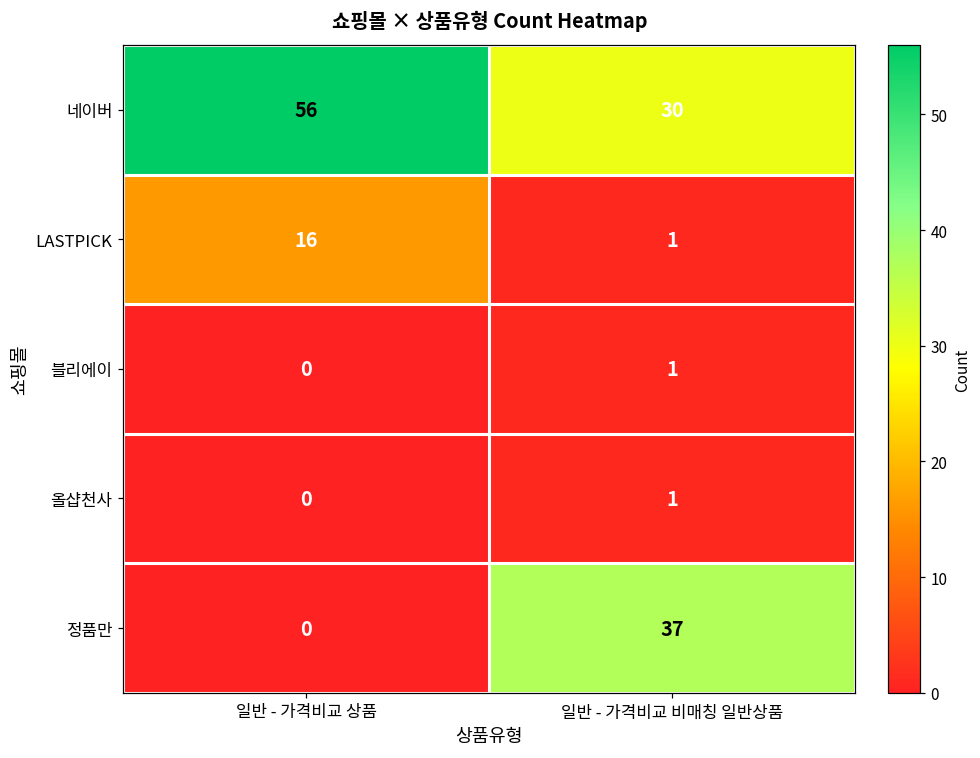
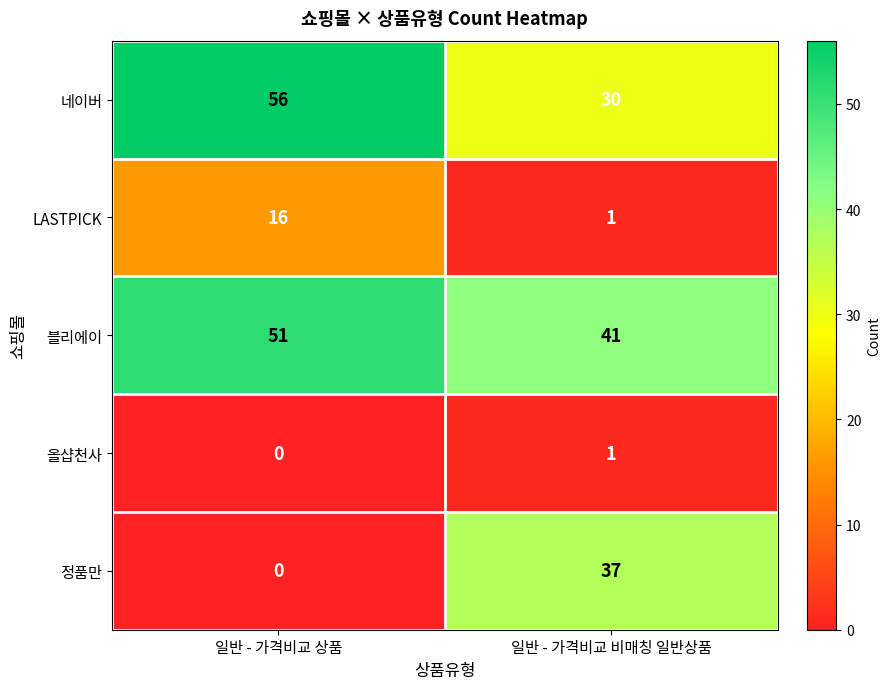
블리에이, 일반 - 가격비교 상품: 0 -> 51
블리에이, 일반 - 가격비교 비매칭 일반상품: 1 -> 41
